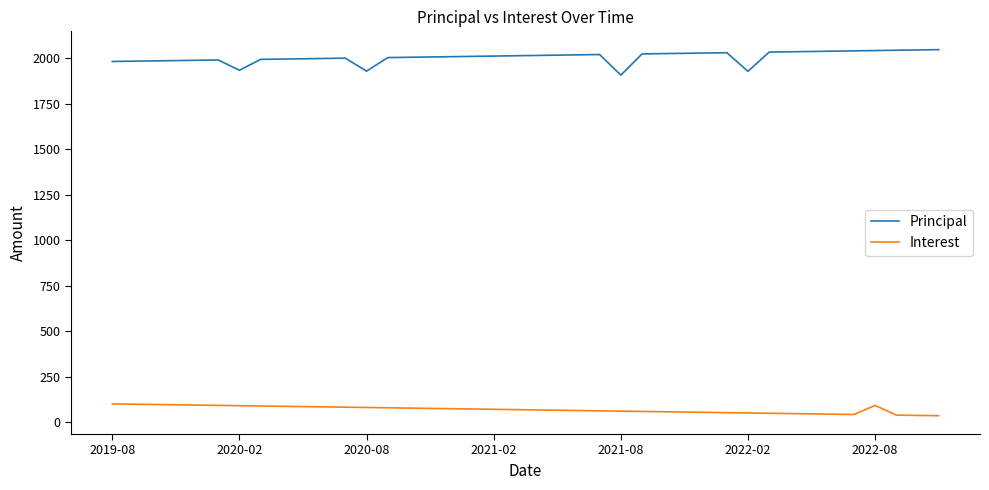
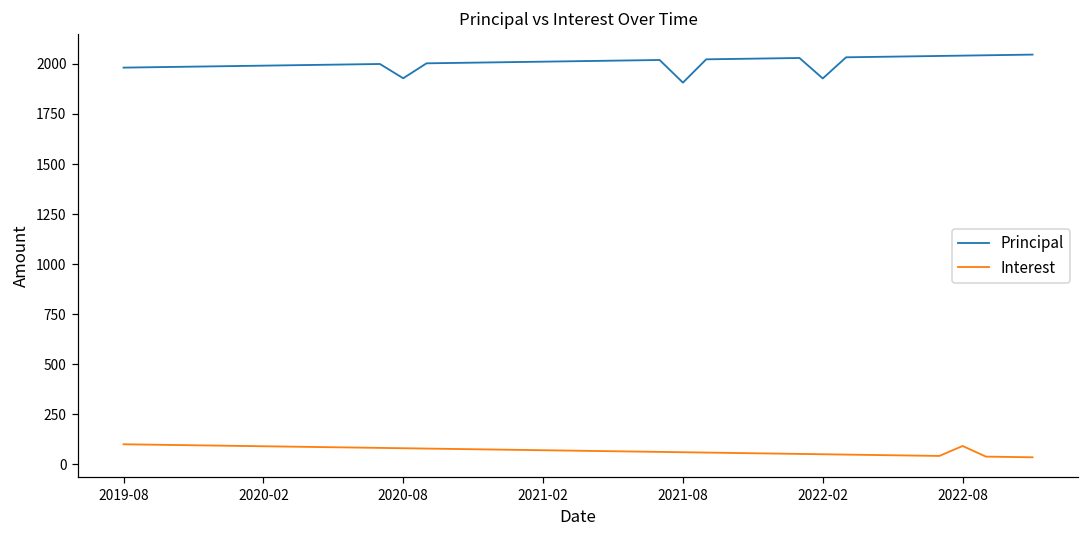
Principal, 2020-02: 1930 -> 1990
